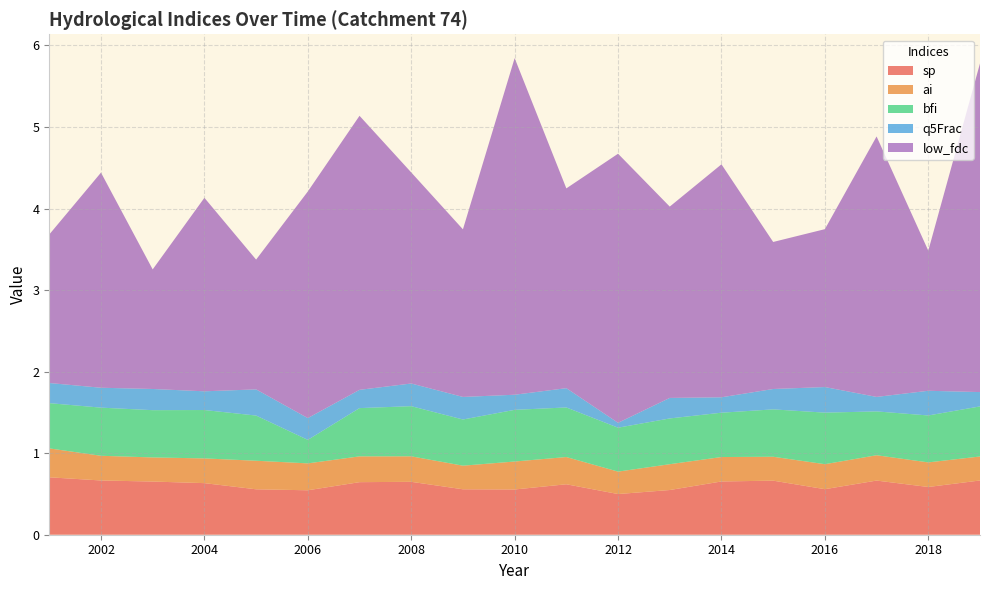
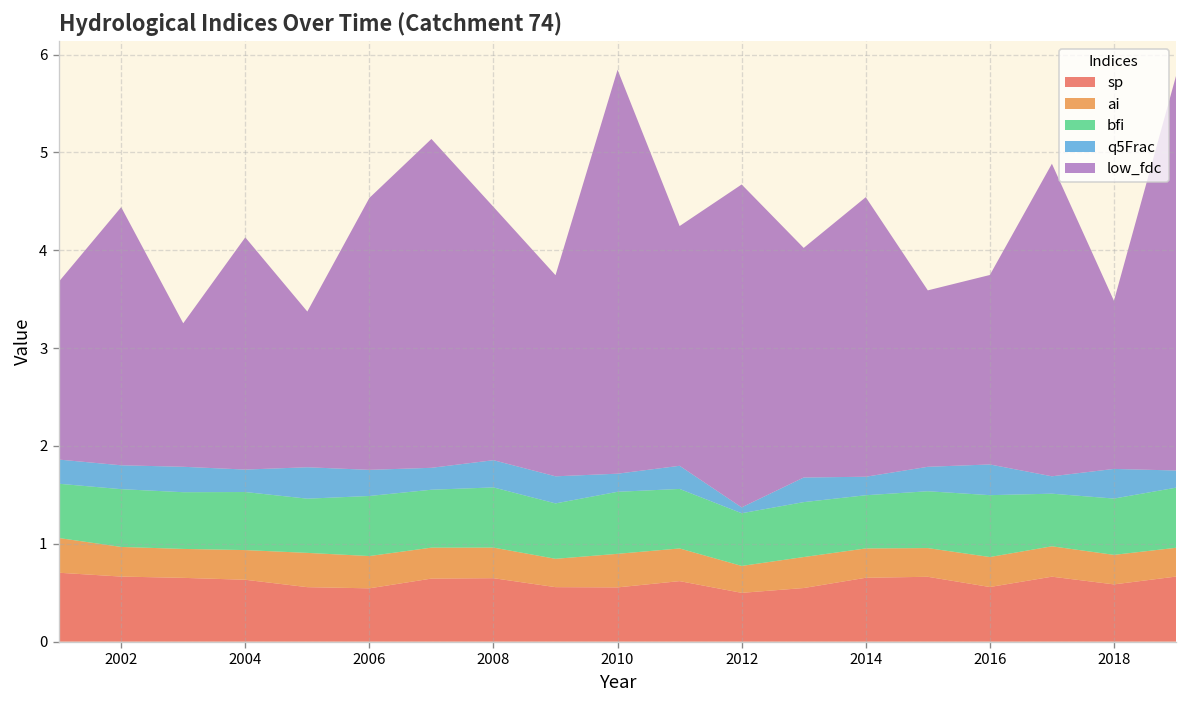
bfi, 2006: 0.3 -> 0.6
